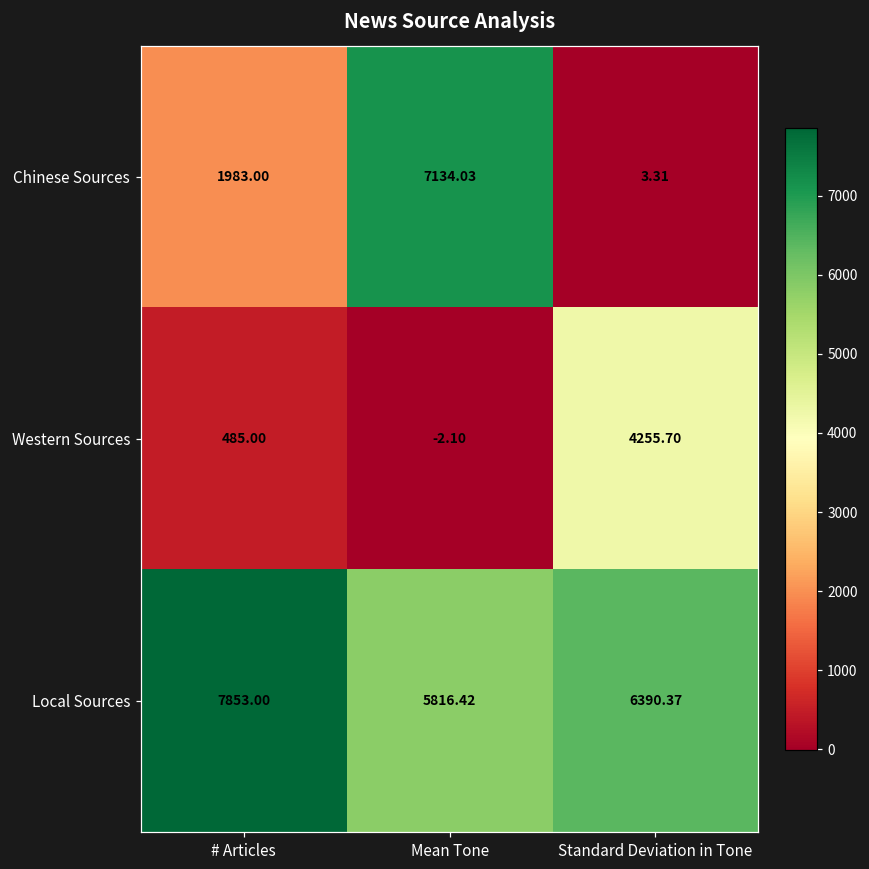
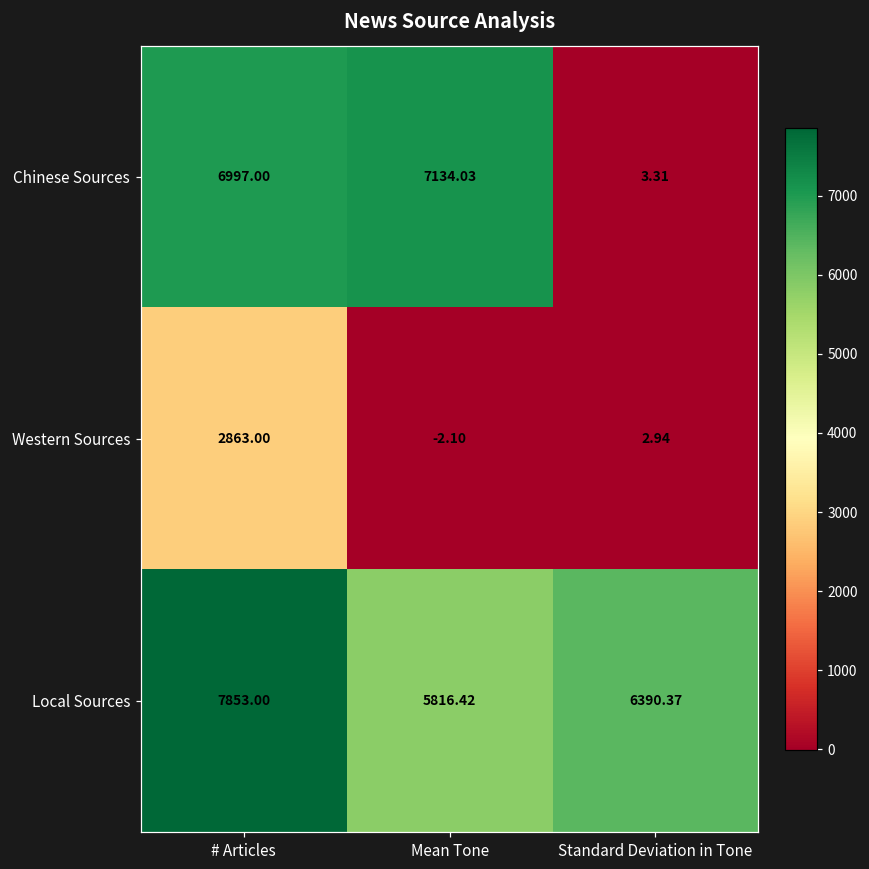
Chinese Sources, # Articles: 1983.00 -> 6997.00
Western Sources, # Articles: 485.00 -> 2863.00
Western Sources, Standard Deviation in Tone: 4255.70 -> 2.94
